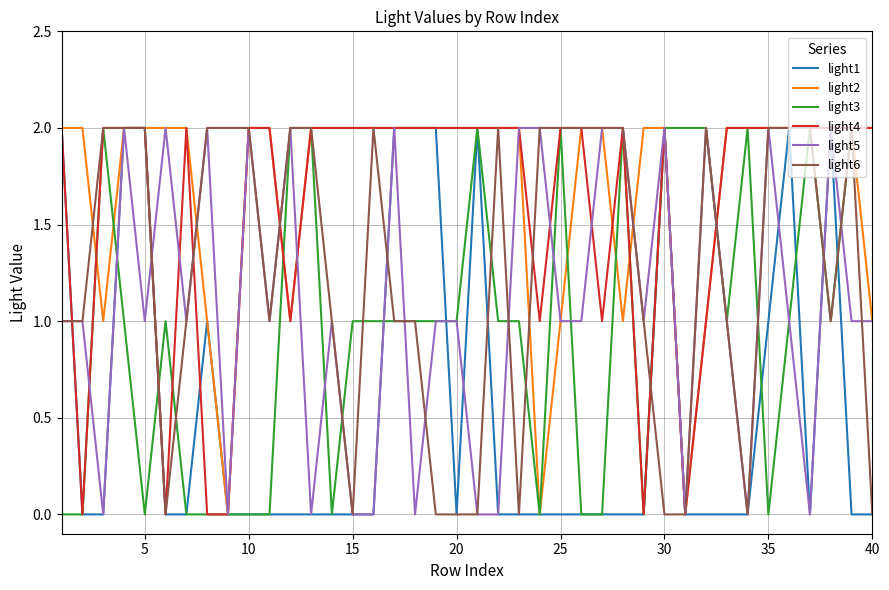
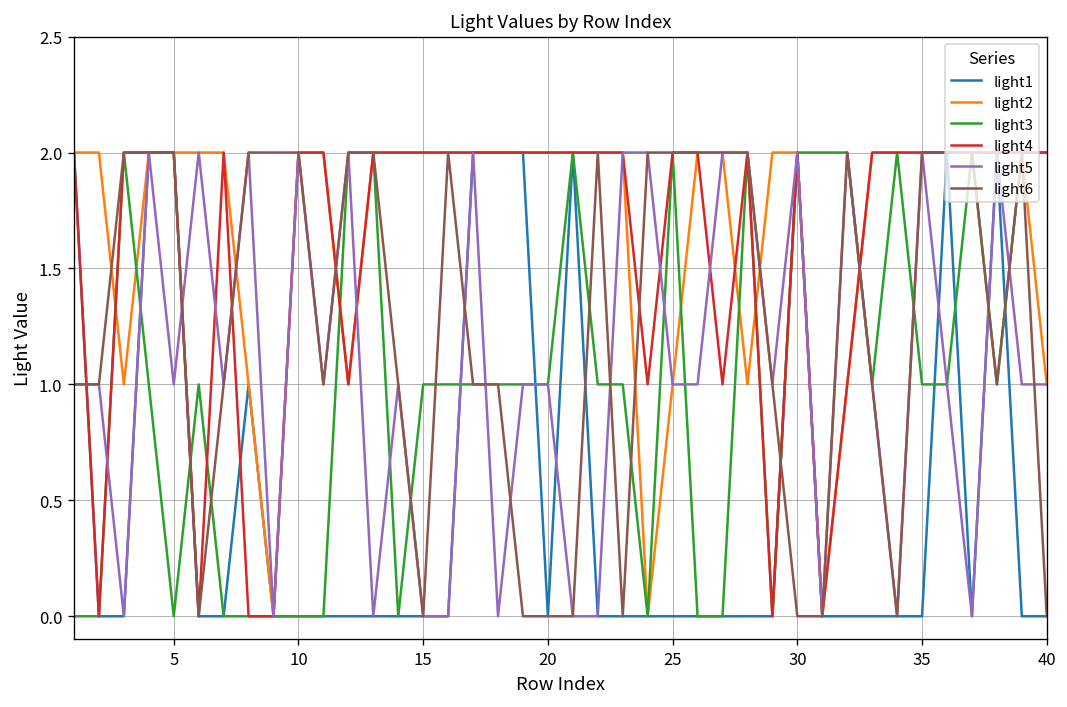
light1, 35: 1 -> 0
light3, 35: 0 -> 1
